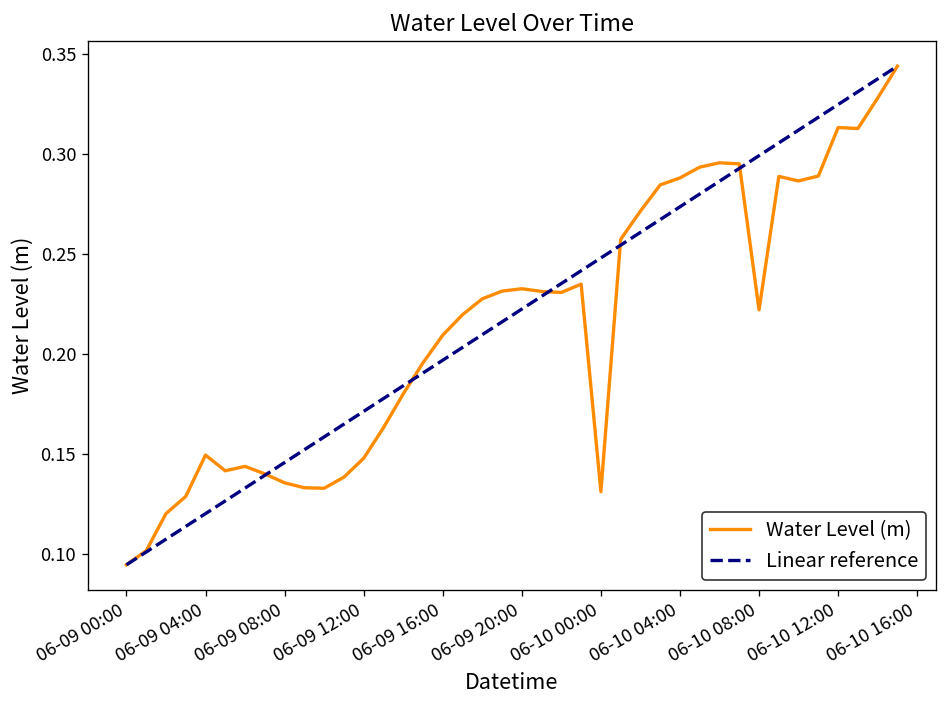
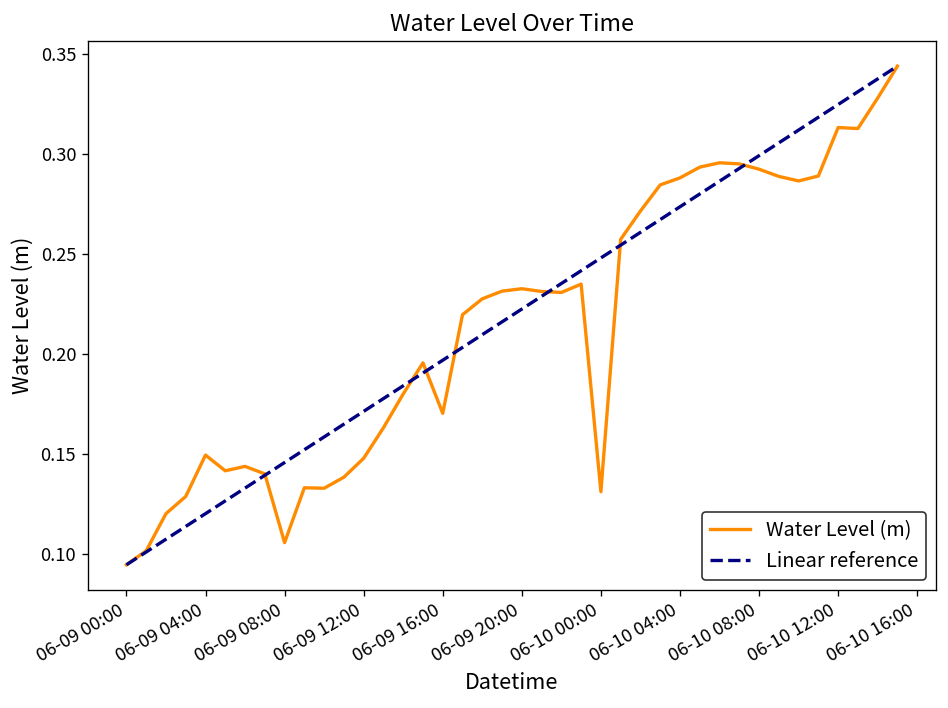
Water Level (m), 06-09 08:00: 0.136 -> 0.106
Water Level (m), 06-09 16:00: 0.210 -> 0.170
Water Level (m), 06-10 08:00: 0.222 -> 0.293
